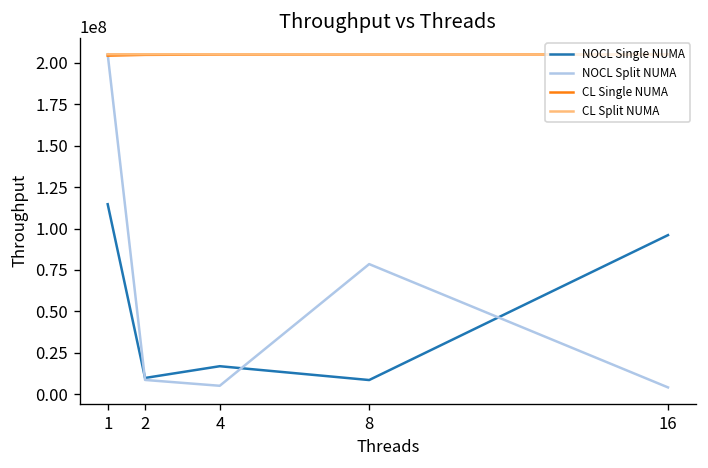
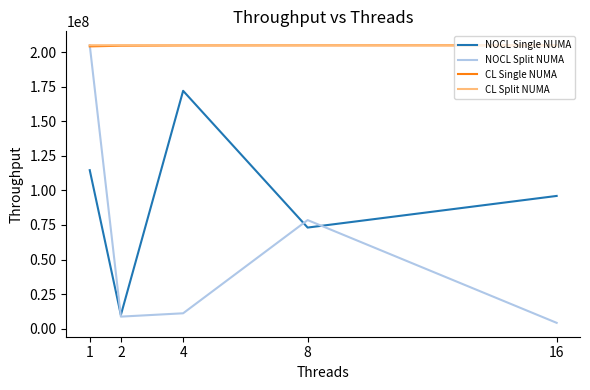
NOCL Single NUMA, 4: 17000000 -> 172000000
NOCL Split NUMA, 4: 5000000 -> 11000000
NOCL Single NUMA, 8: 9000000 -> 73000000
